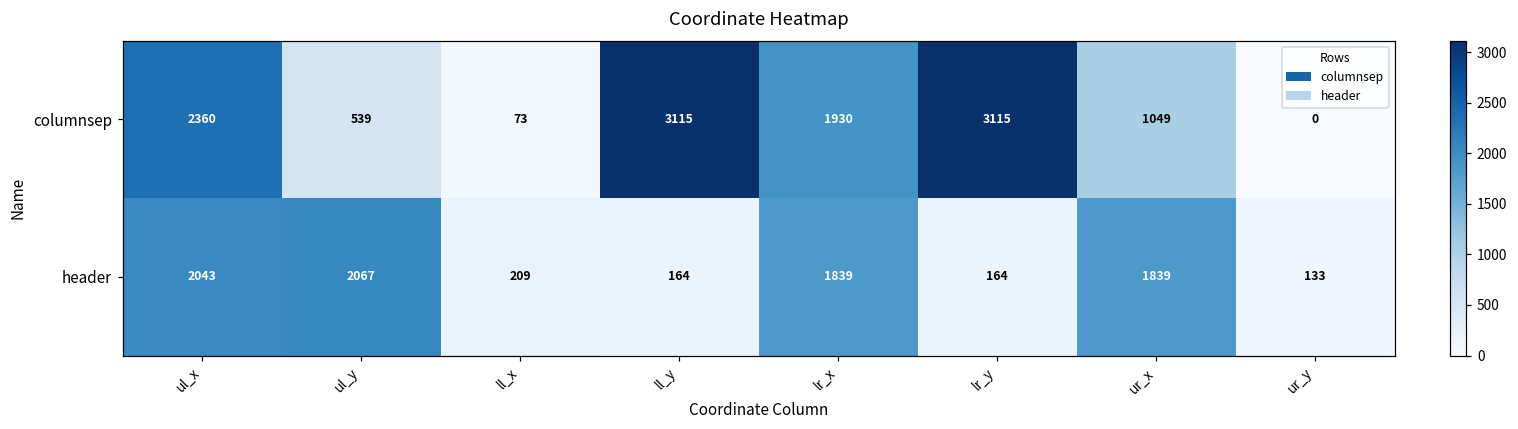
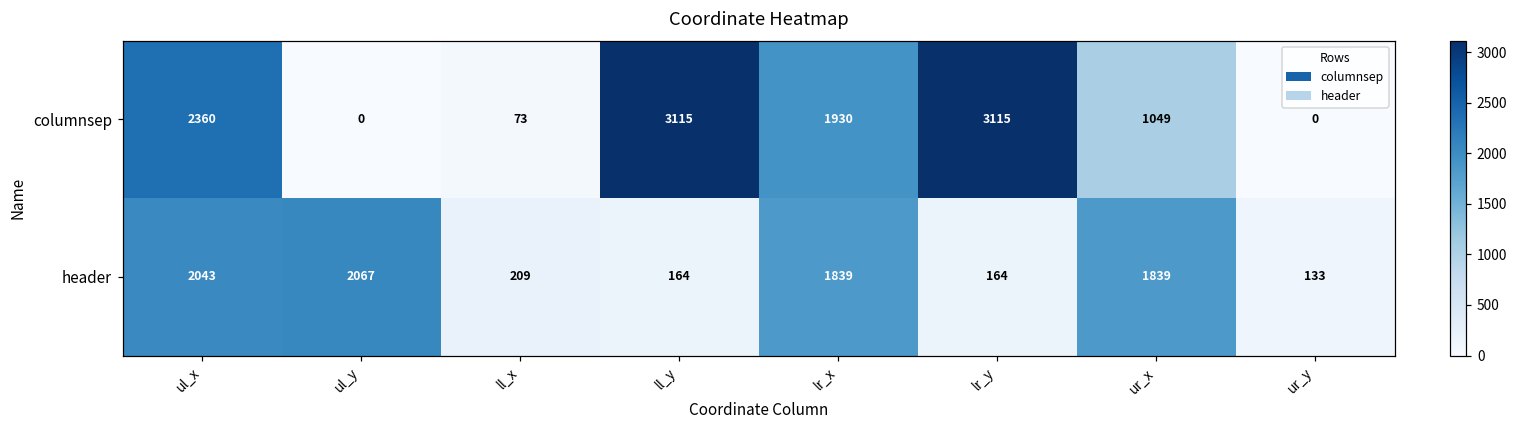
columnsep, ul_y: 539 -> 0
